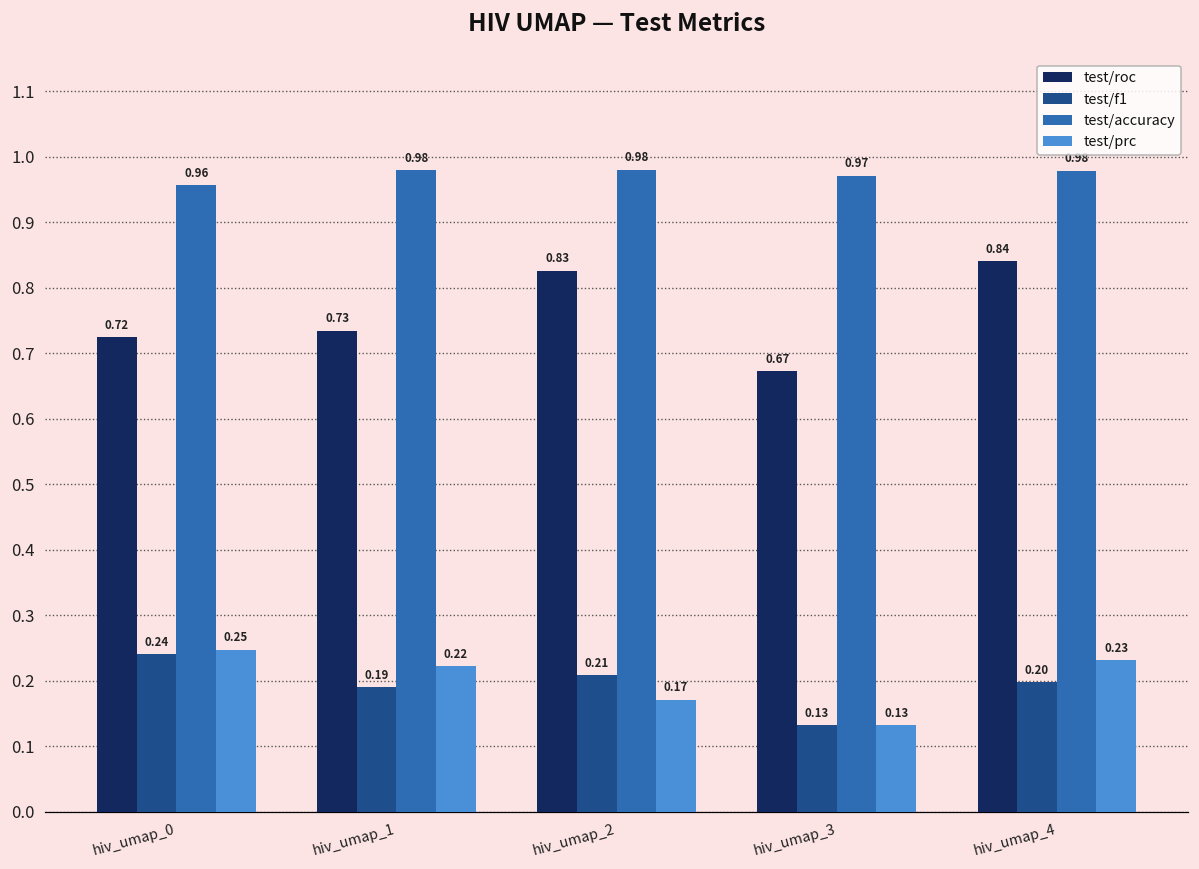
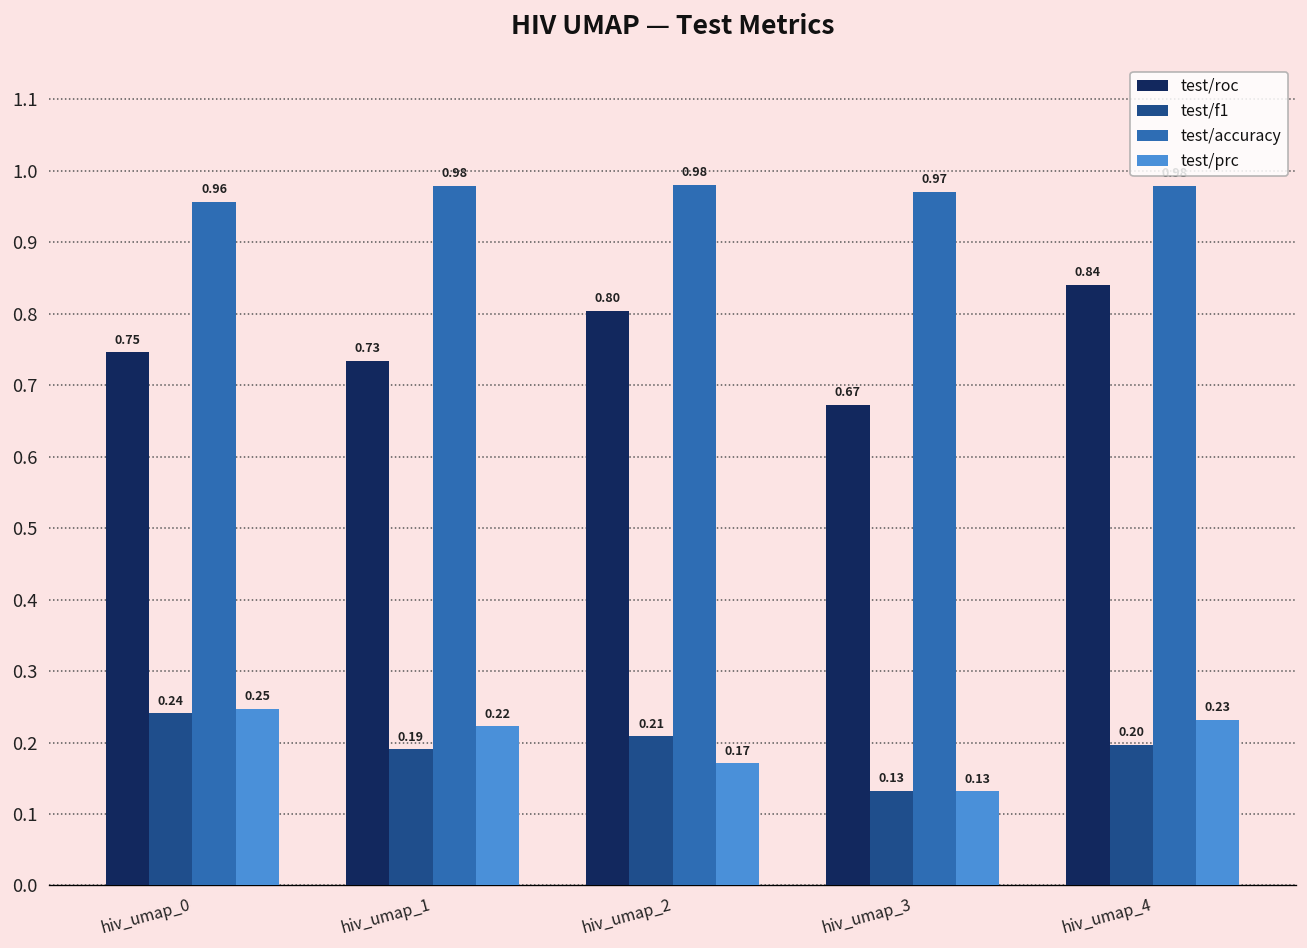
test/roc, hiv_umap_0: 0.72 -> 0.75
test/roc, hiv_umap_2: 0.83 -> 0.80
